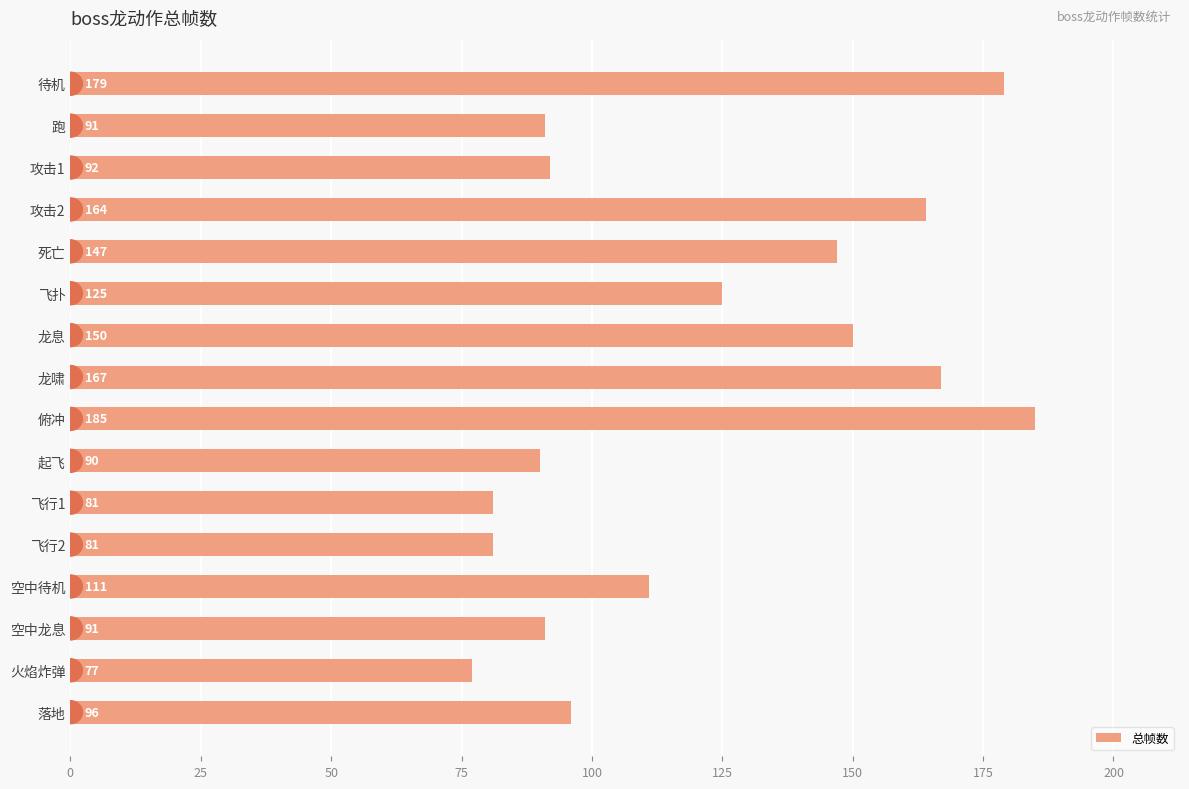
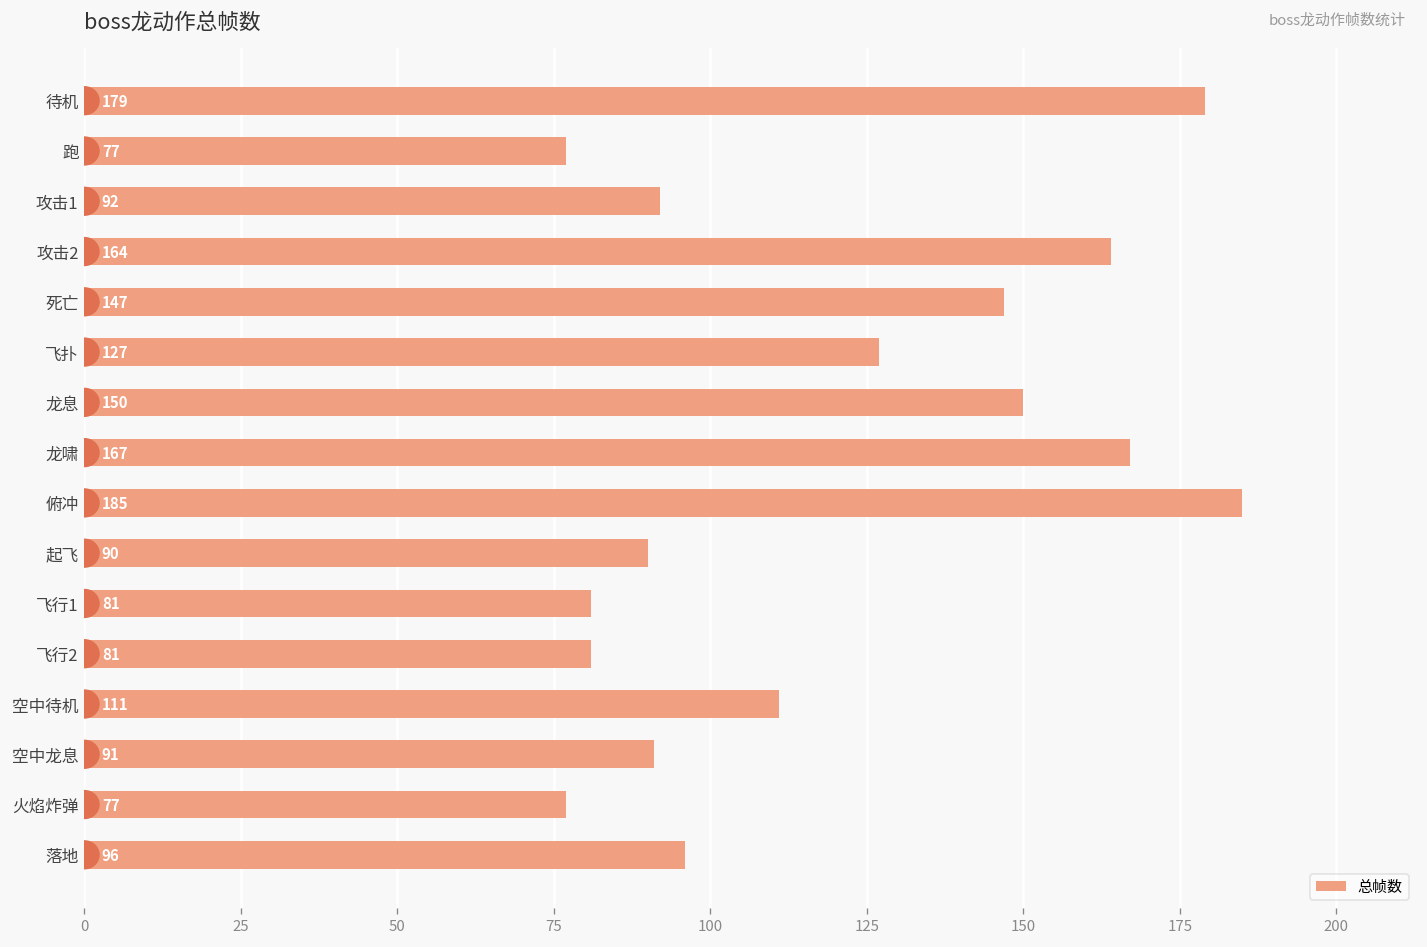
跑: 91 -> 77
飞扑: 125 -> 127
